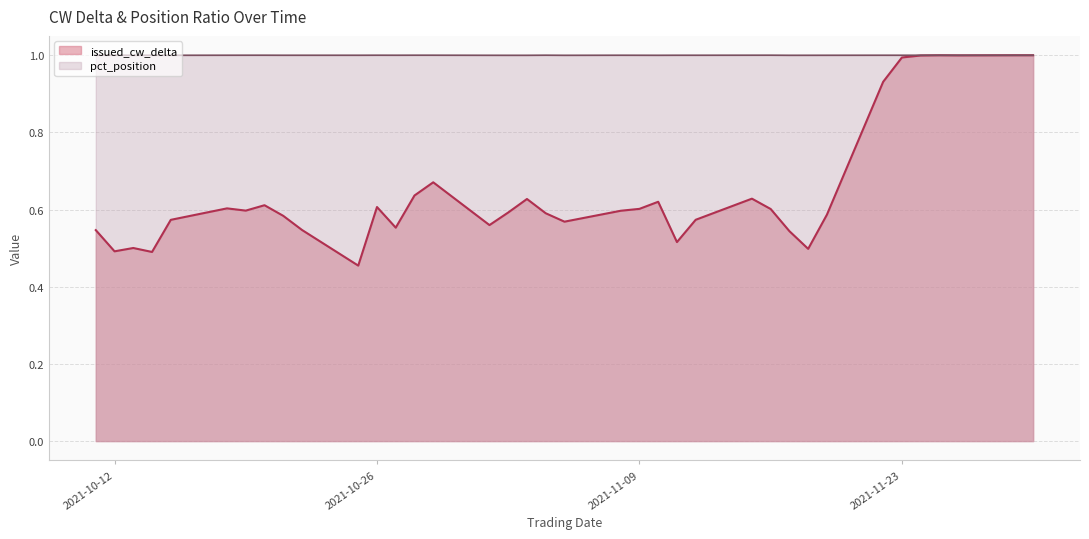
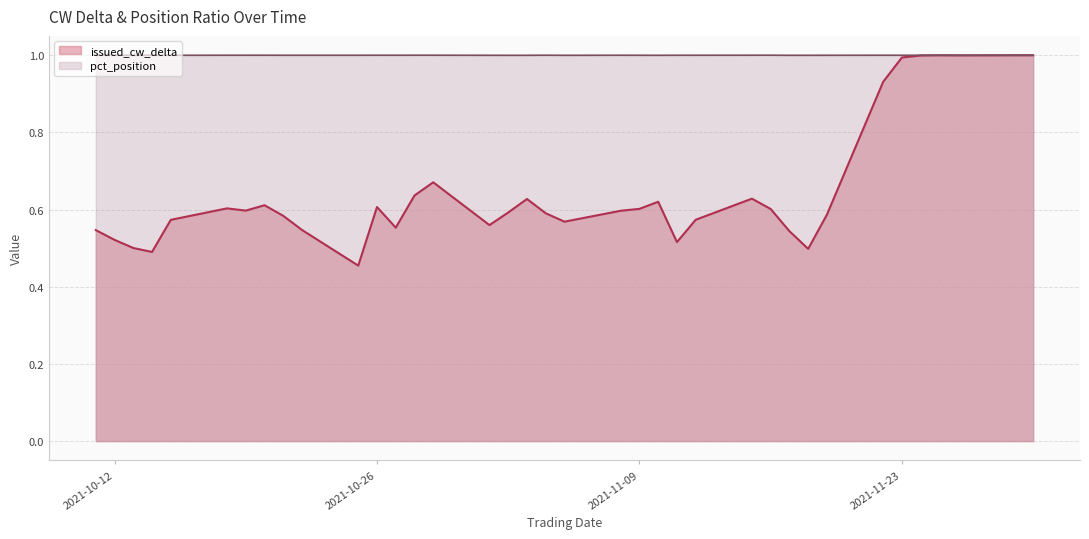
issued_cw_delta, 2021-10-12: 0.49 -> 0.52
